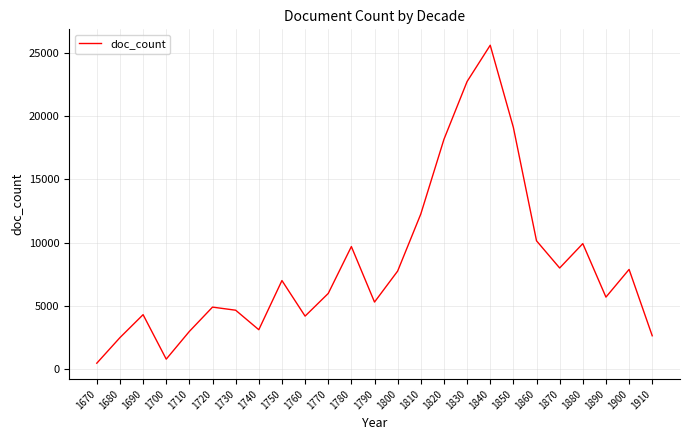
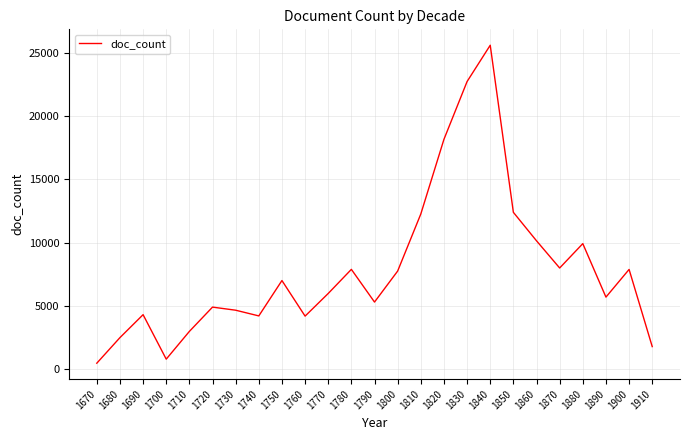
1740: 3100 -> 4200
1780: 9700 -> 7900
1850: 19100 -> 12400
1910: 2700 -> 1800
